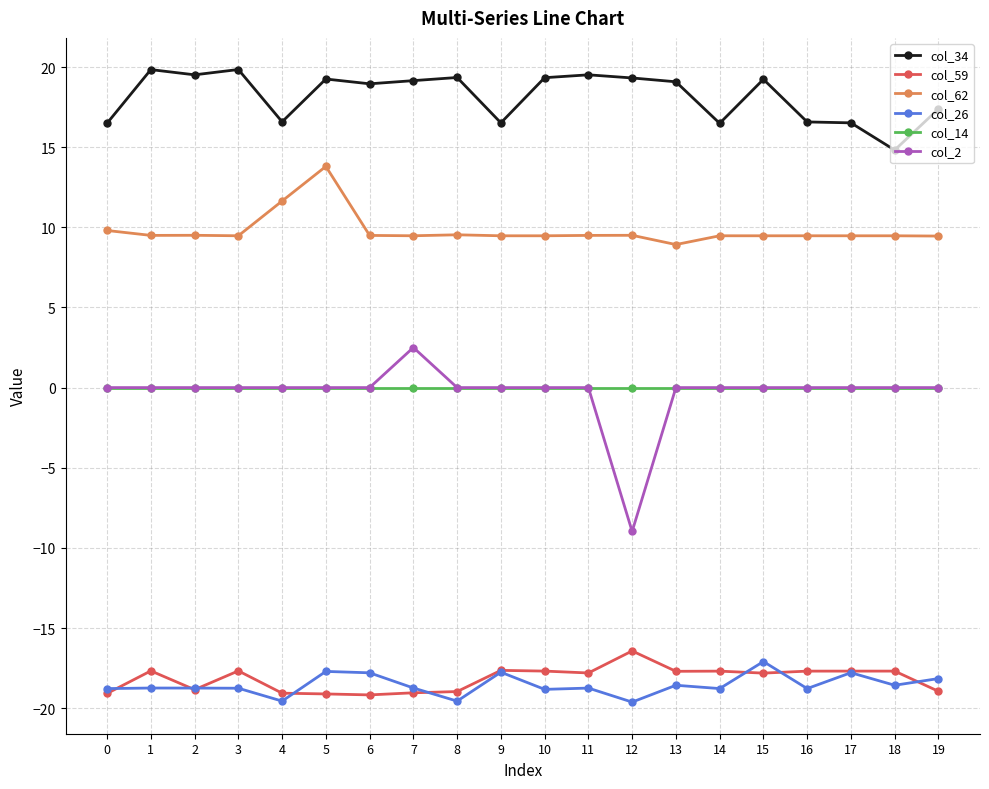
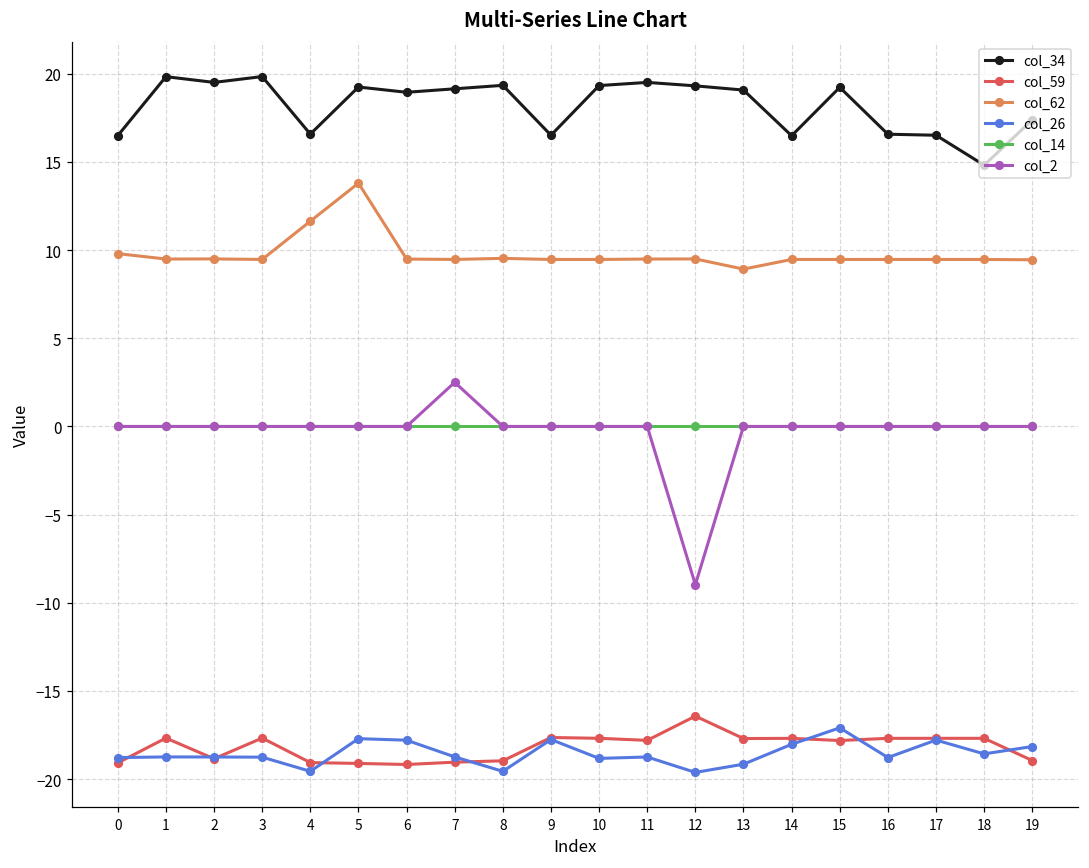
col_26, 13: -18.6 -> -19.2
col_26, 14: -18.8 -> -18.0
